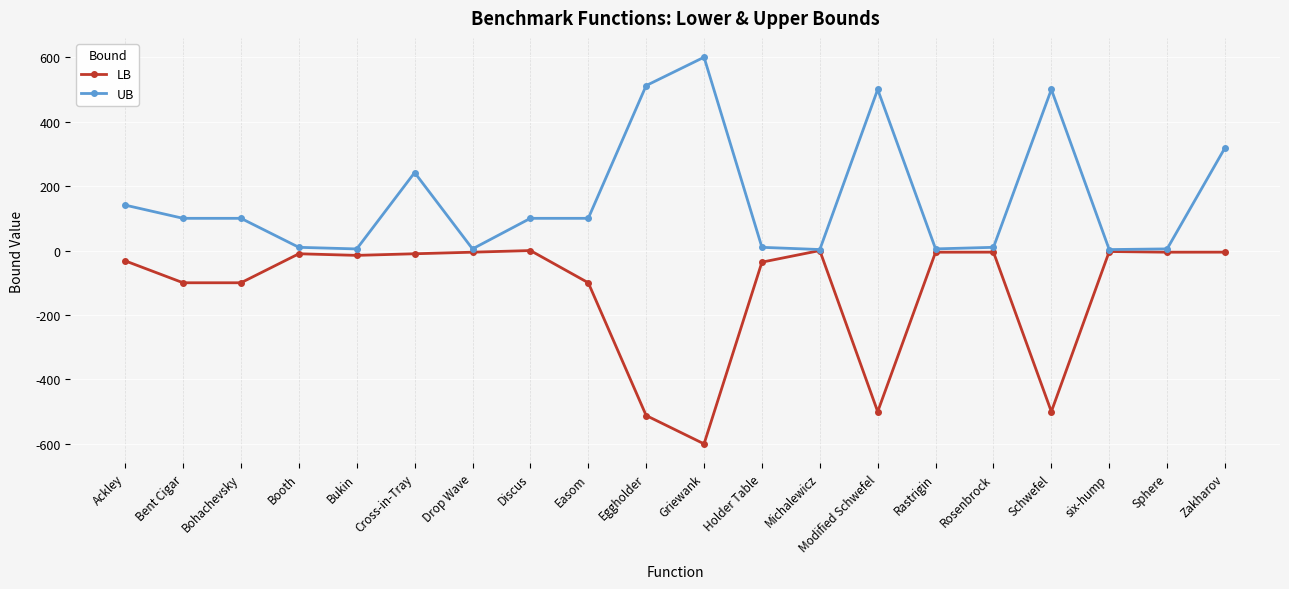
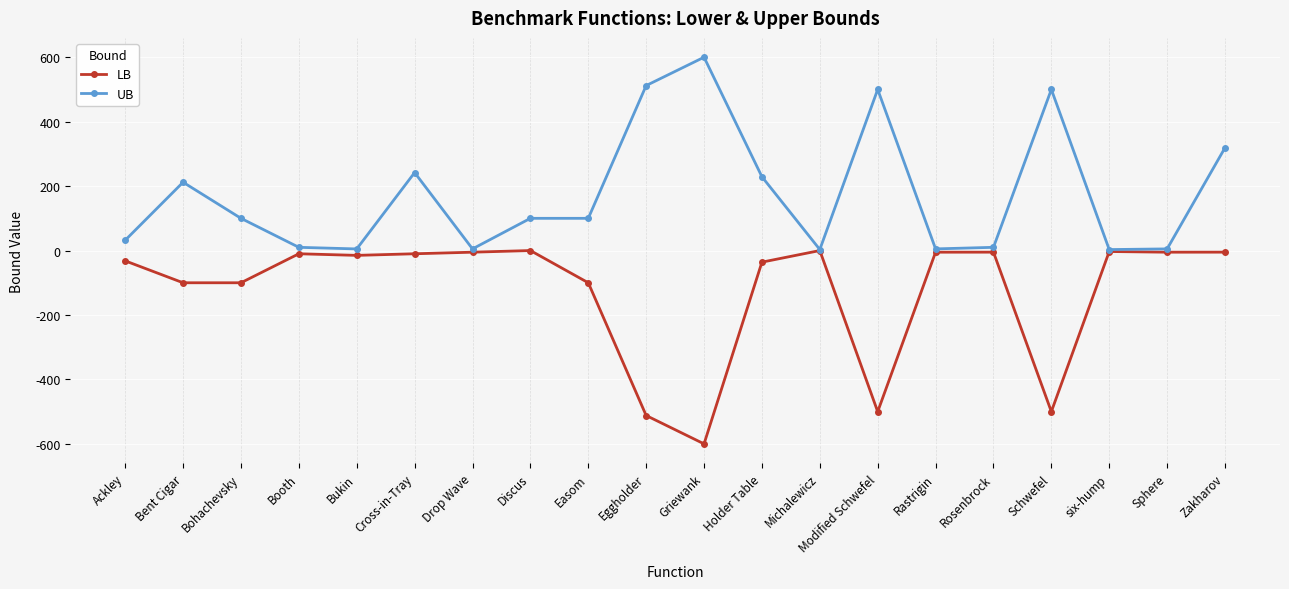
UB, Ackley: 140 -> 30
UB, Bent Cigar: 100 -> 210
UB, Holder Table: 10 -> 230
